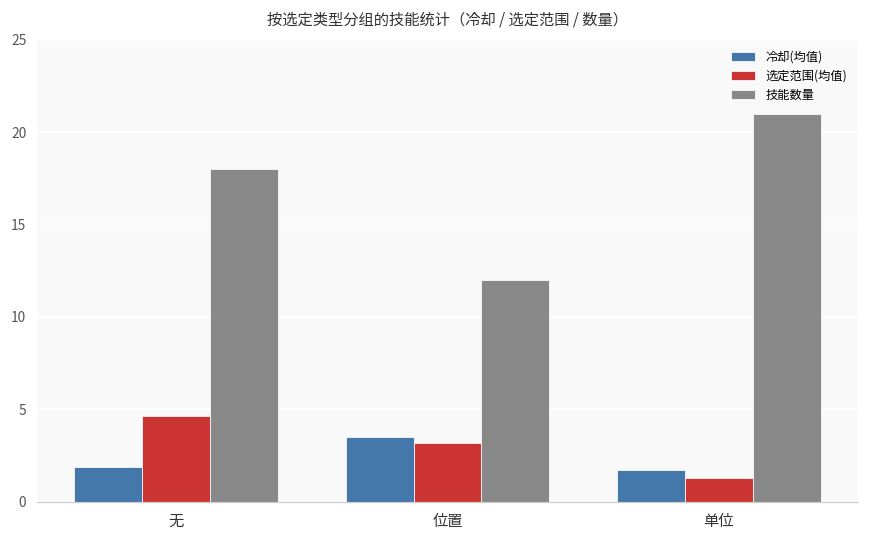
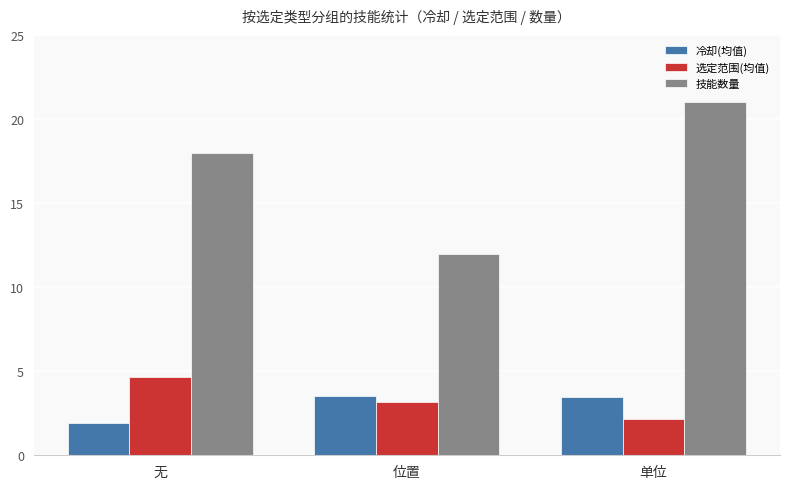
冷却(均值), 单位: 1.7 -> 3.5
选定范围(均值), 单位: 1.3 -> 2.1
